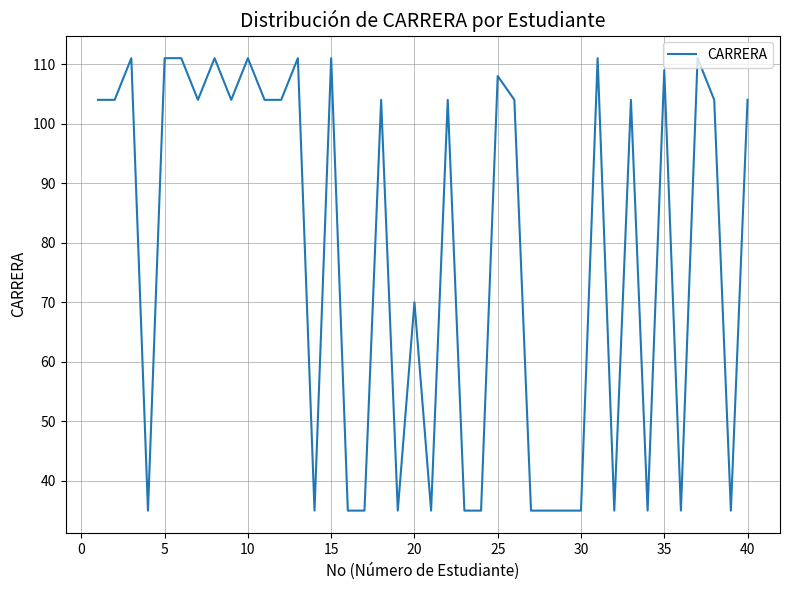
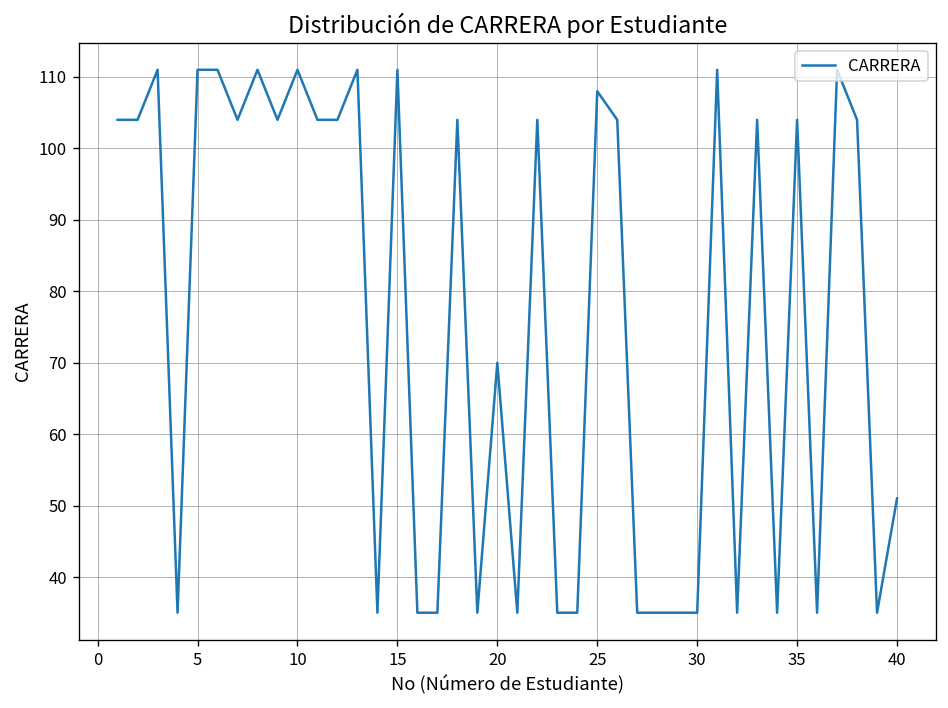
35: 109 -> 104
40: 104 -> 51
